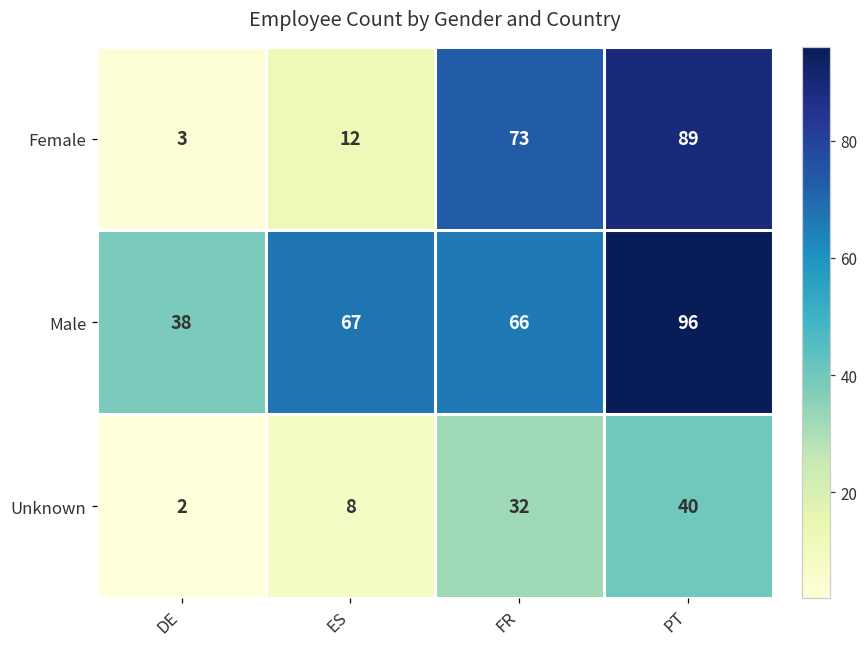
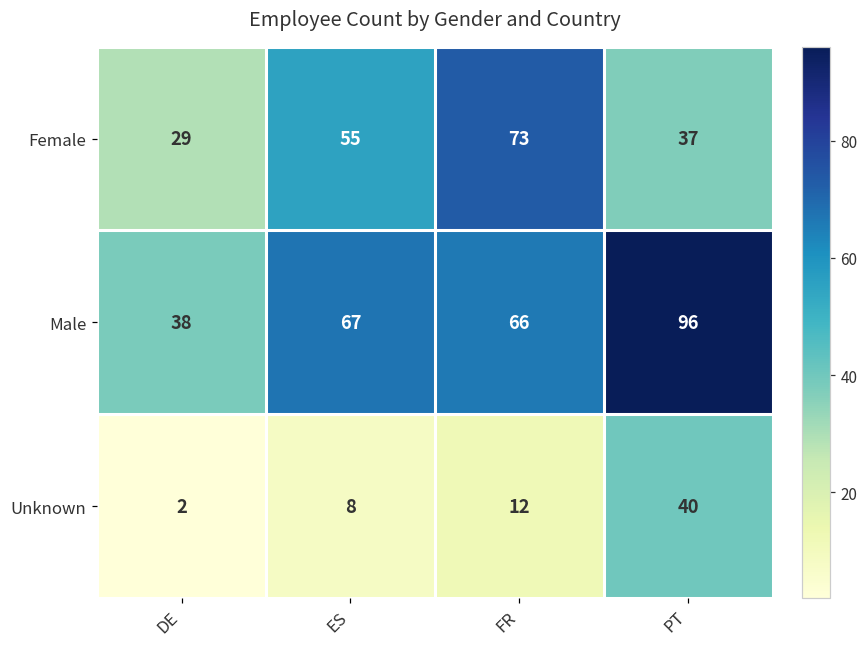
Female, DE: 3 -> 29
Female, ES: 12 -> 55
Female, PT: 89 -> 37
Unknown, FR: 32 -> 12
